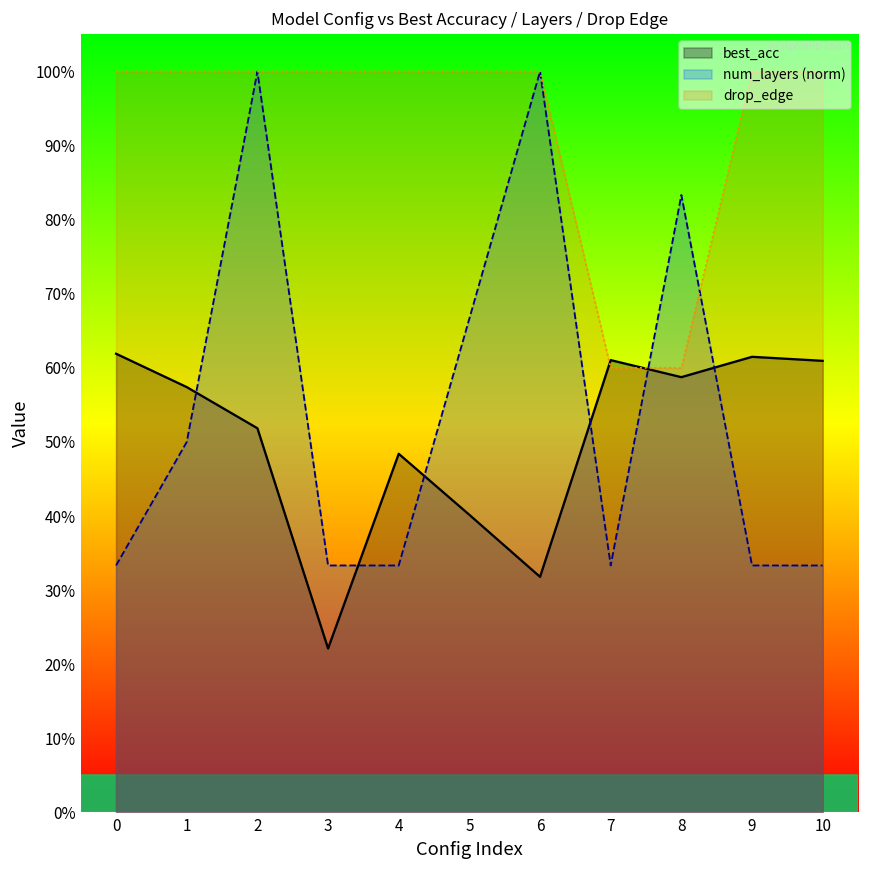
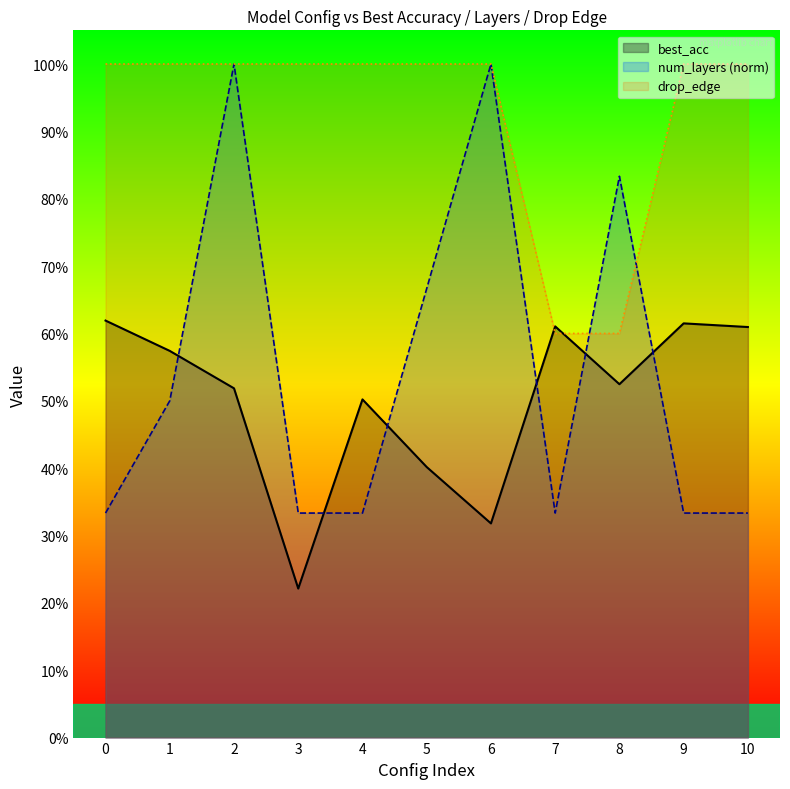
best_acc, 4: 48% -> 50%
best_acc, 8: 59% -> 52%
